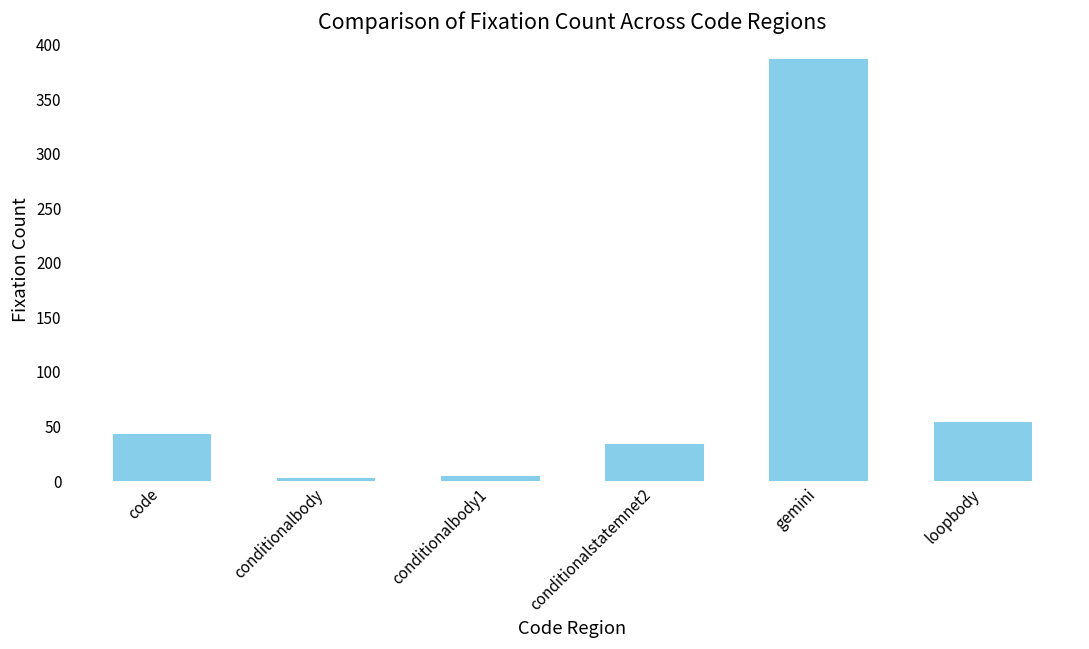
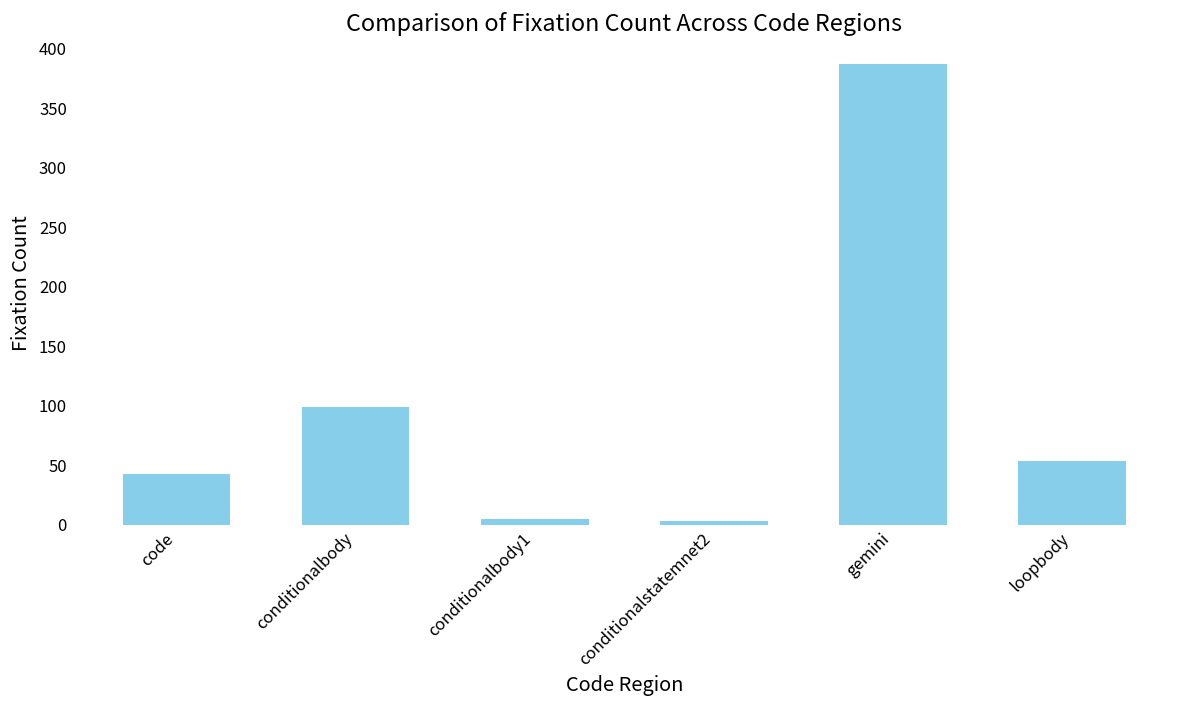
conditionalbody: 0 -> 100
conditionalstatemnet2: 30 -> 0
